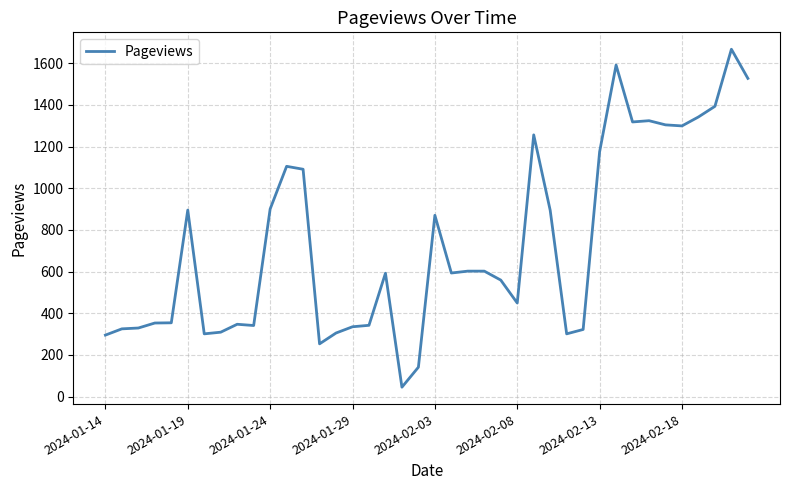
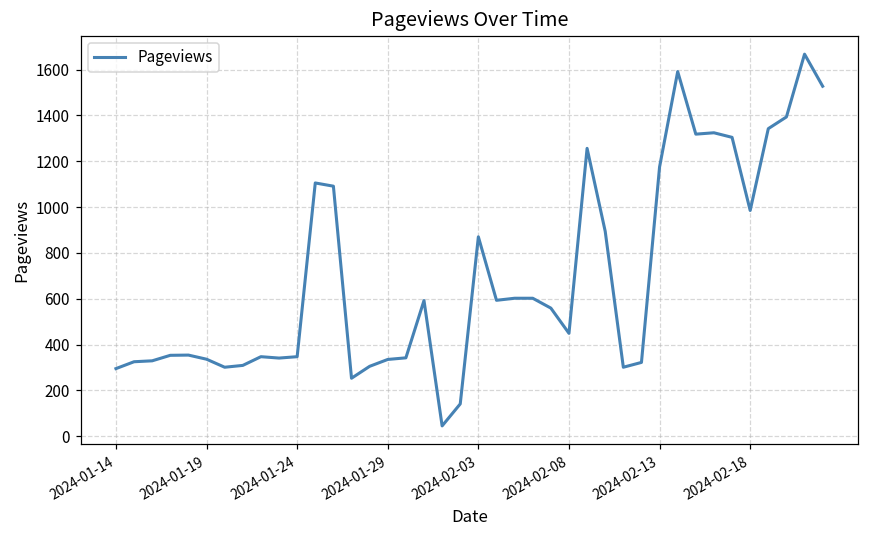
2024-01-19: 900 -> 340
2024-01-24: 900 -> 350
2024-02-18: 1300 -> 990
